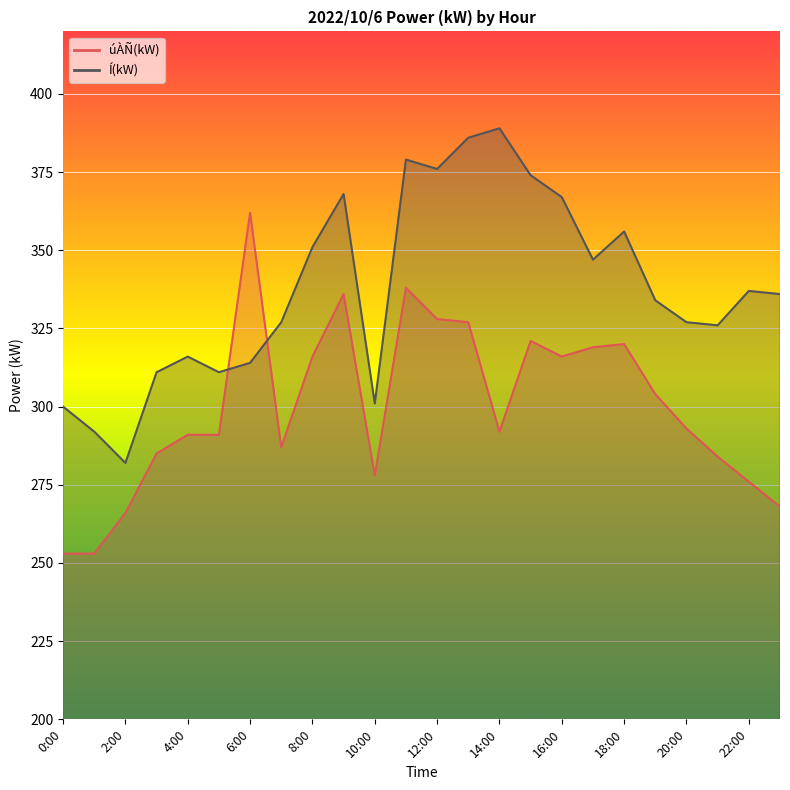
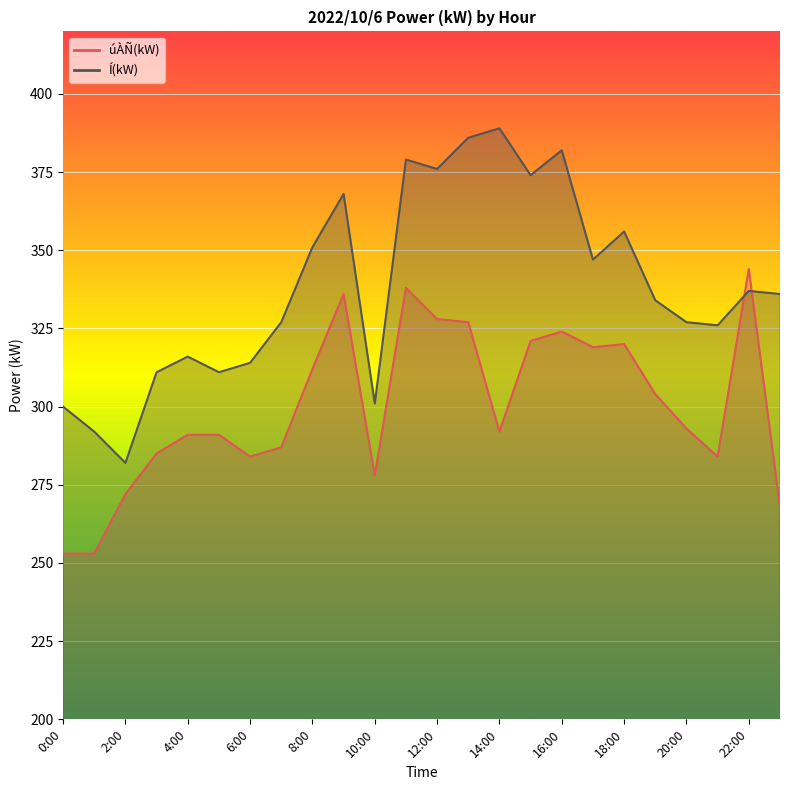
úÀÑ(kW), 2:00: 266 -> 272
úÀÑ(kW), 6:00: 362 -> 284
úÀÑ(kW), 8:00: 316 -> 312
úÀÑ(kW), 16:00: 316 -> 324
Í(kW), 16:00: 367 -> 382
úÀÑ(kW), 22:00: 276 -> 344
